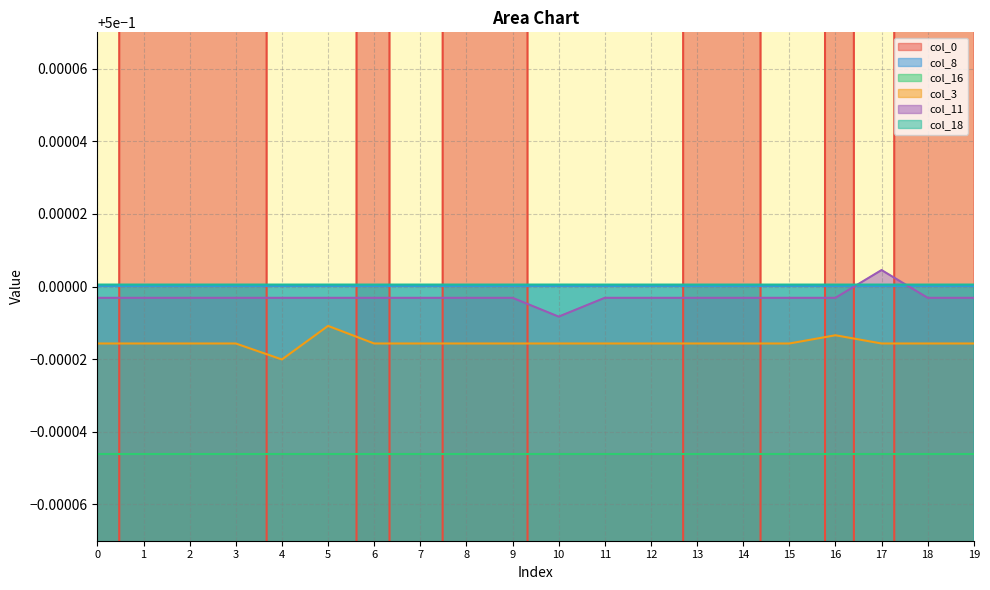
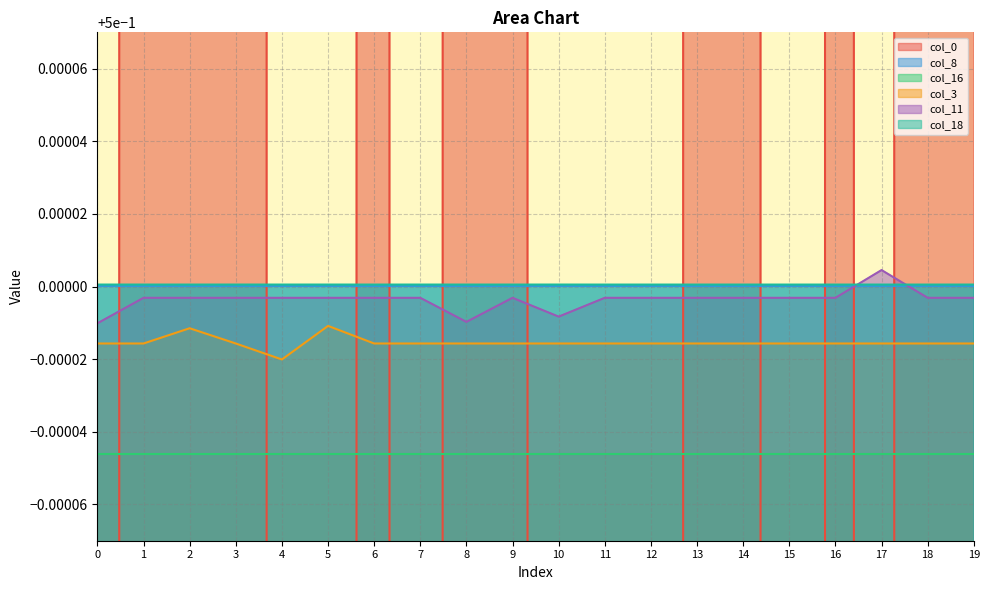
col_11, 0: 0.499997 -> 0.499990
col_3, 2: 0.499984 -> 0.499989
col_11, 8: 0.499997 -> 0.499990
col_3, 16: 0.499987 -> 0.499984
